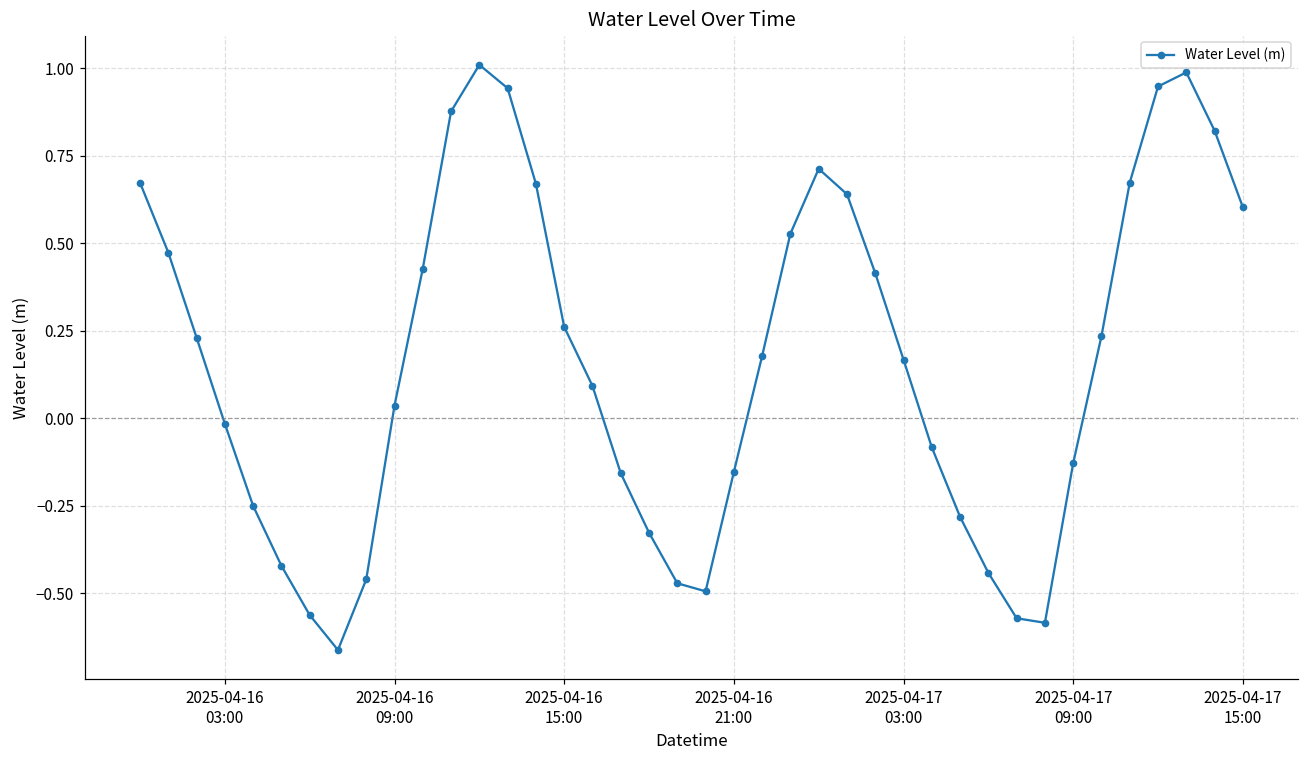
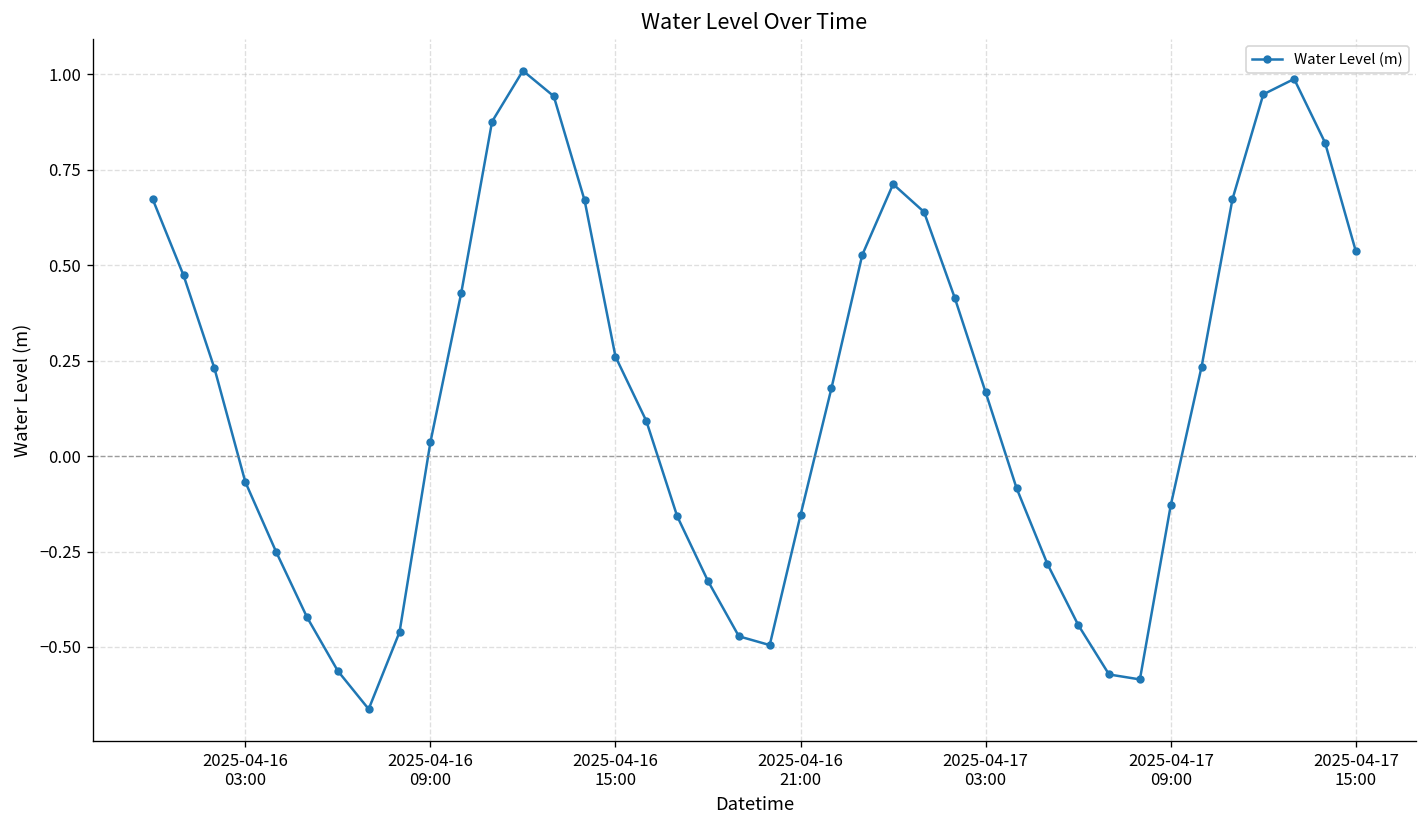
2025-04-16 03:00: -0.02 -> -0.07
2025-04-17 15:00: 0.60 -> 0.54
